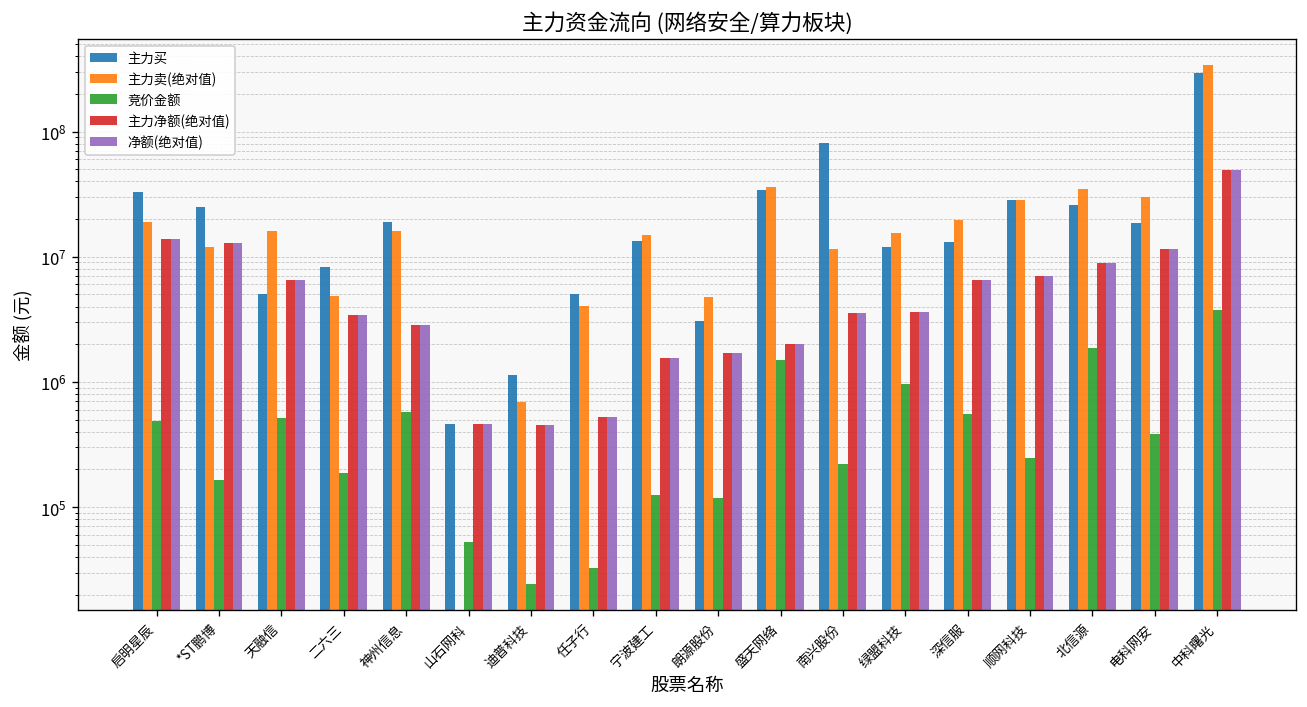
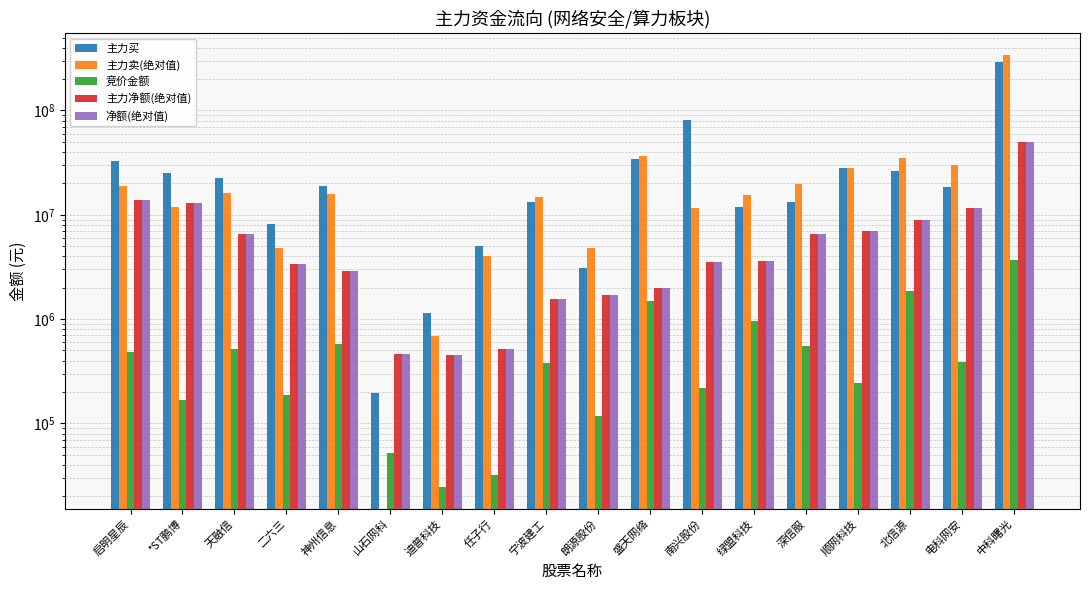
主力买, 天融信: 5000000 -> 23000000
主力买, 山石网科: 500000 -> 190000
竞价金额, 宁波建工: 130000 -> 380000
